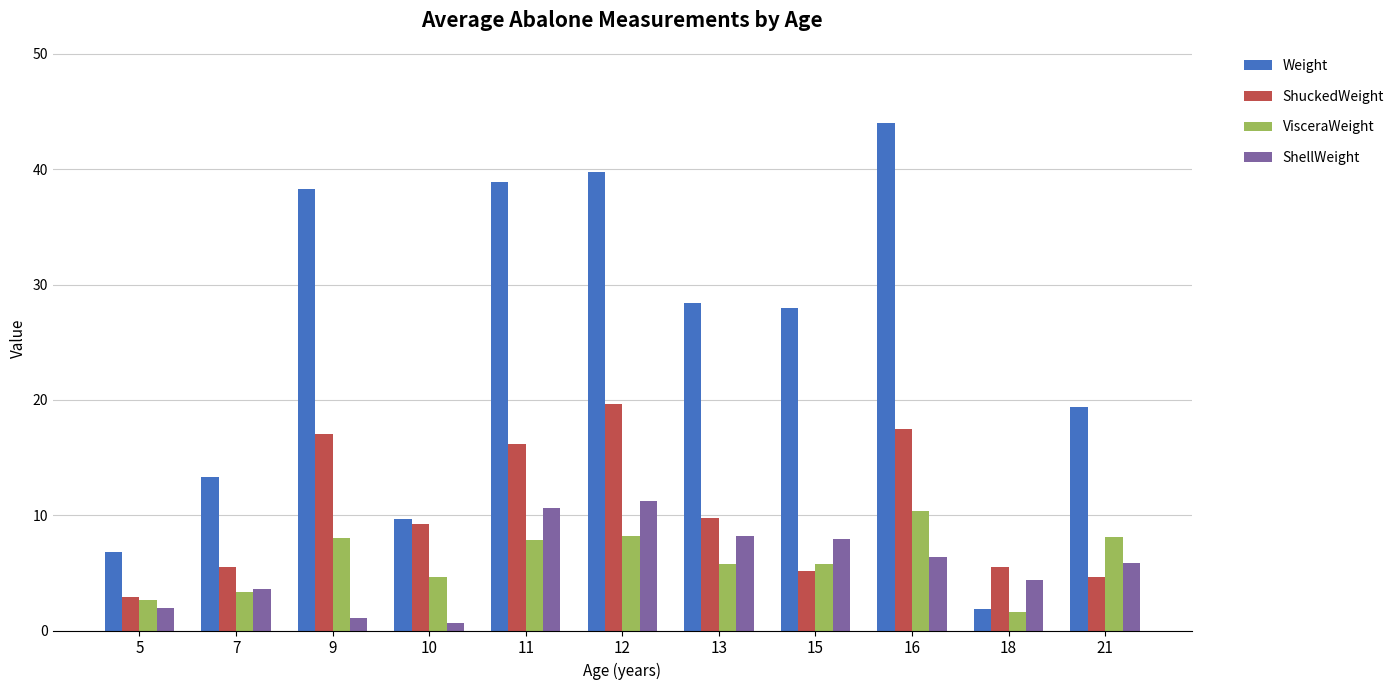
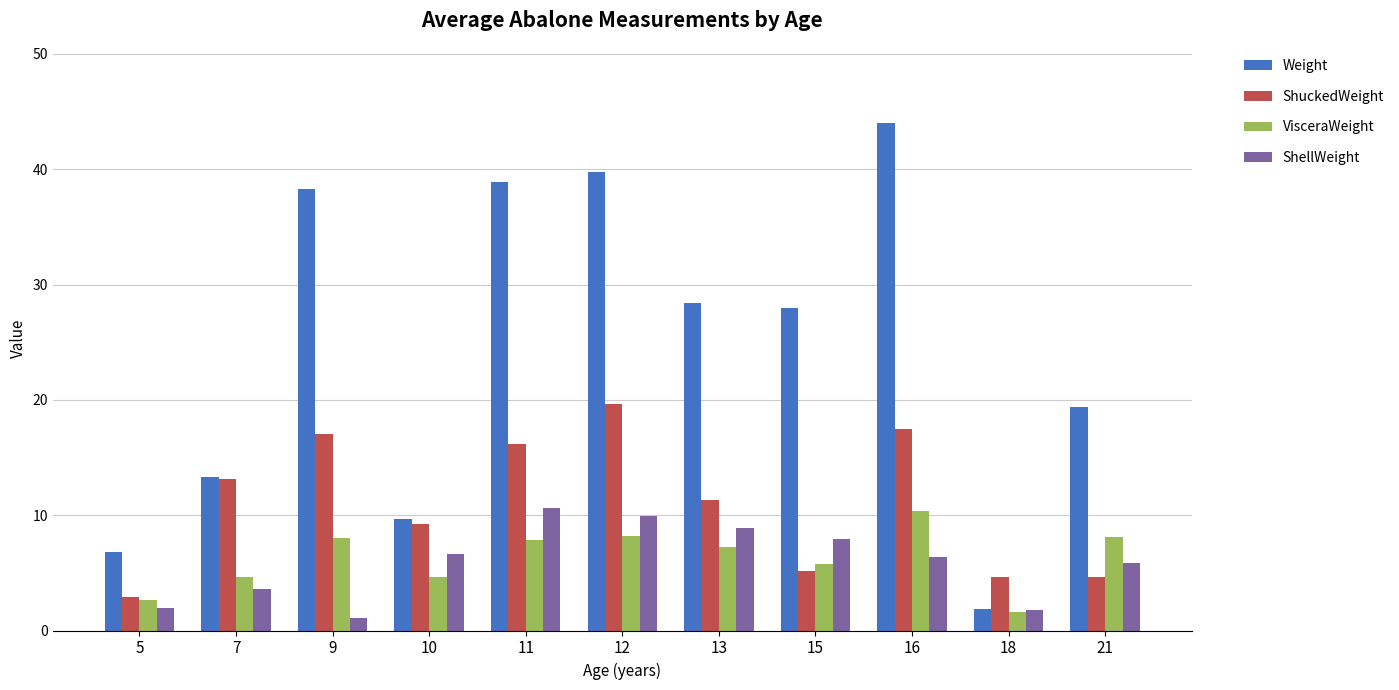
ShuckedWeight, 7: 5.5 -> 13.1
VisceraWeight, 7: 3.3 -> 4.6
ShellWeight, 10: 0.7 -> 6.6
ShellWeight, 12: 11.3 -> 9.9
ShuckedWeight, 13: 9.7 -> 11.3
VisceraWeight, 13: 5.8 -> 7.3
ShellWeight, 13: 8.2 -> 8.9
ShuckedWeight, 18: 5.5 -> 4.7
ShellWeight, 18: 4.4 -> 1.8
